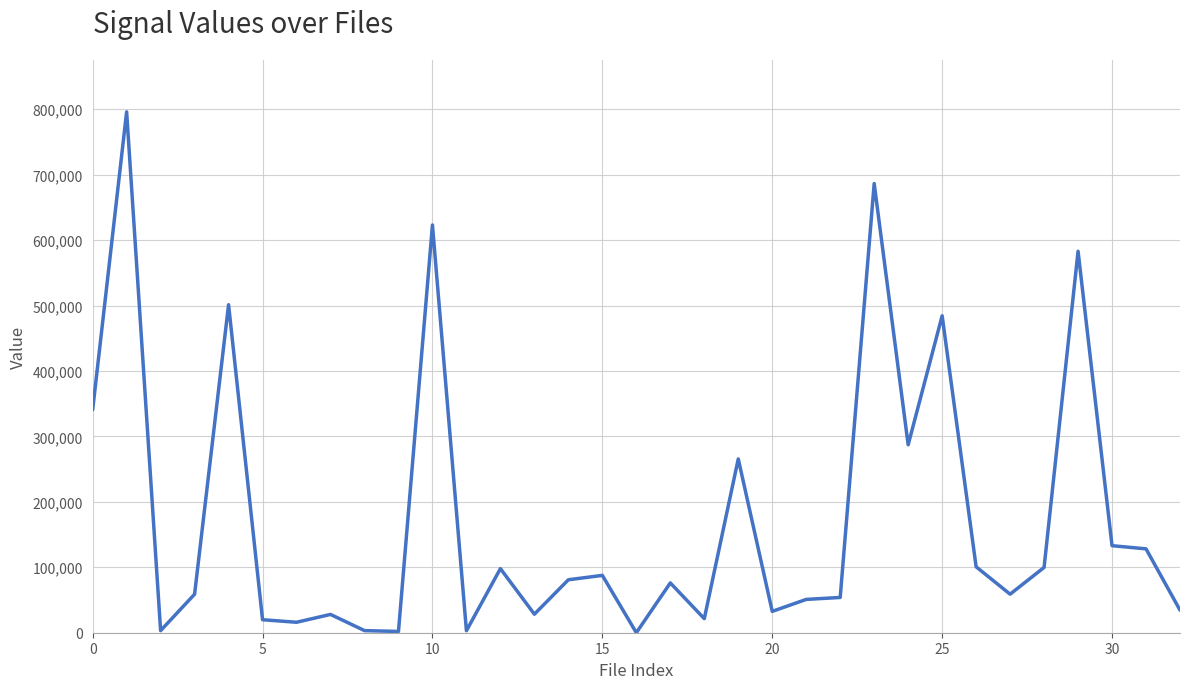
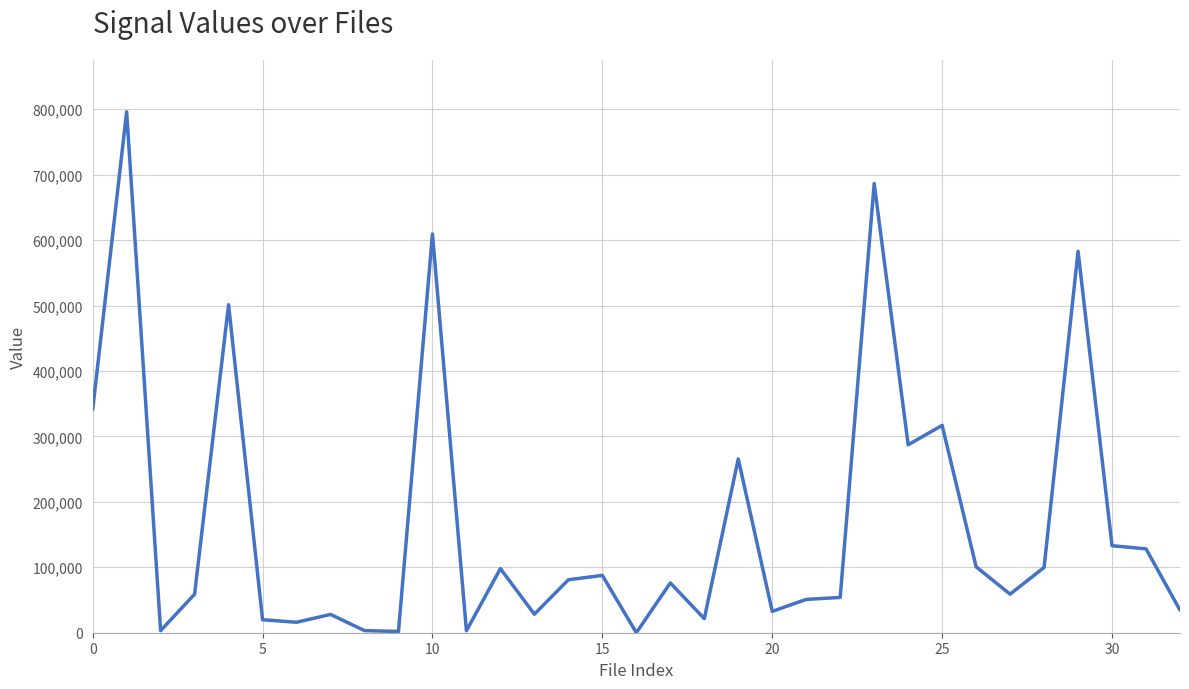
10: 620,000 -> 610,000
25: 480,000 -> 320,000
